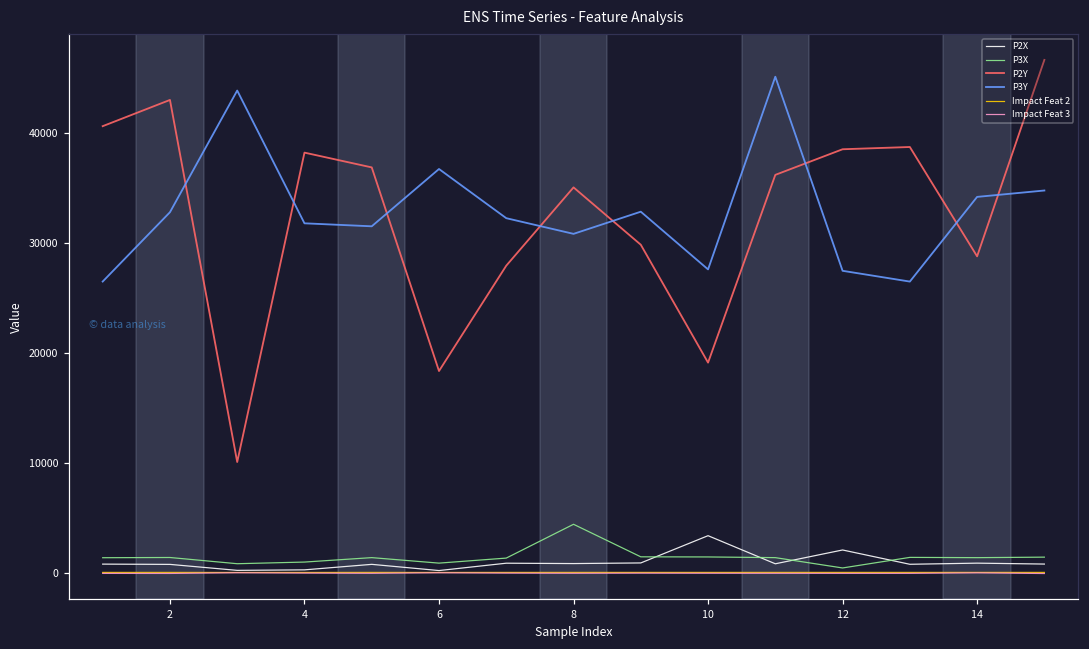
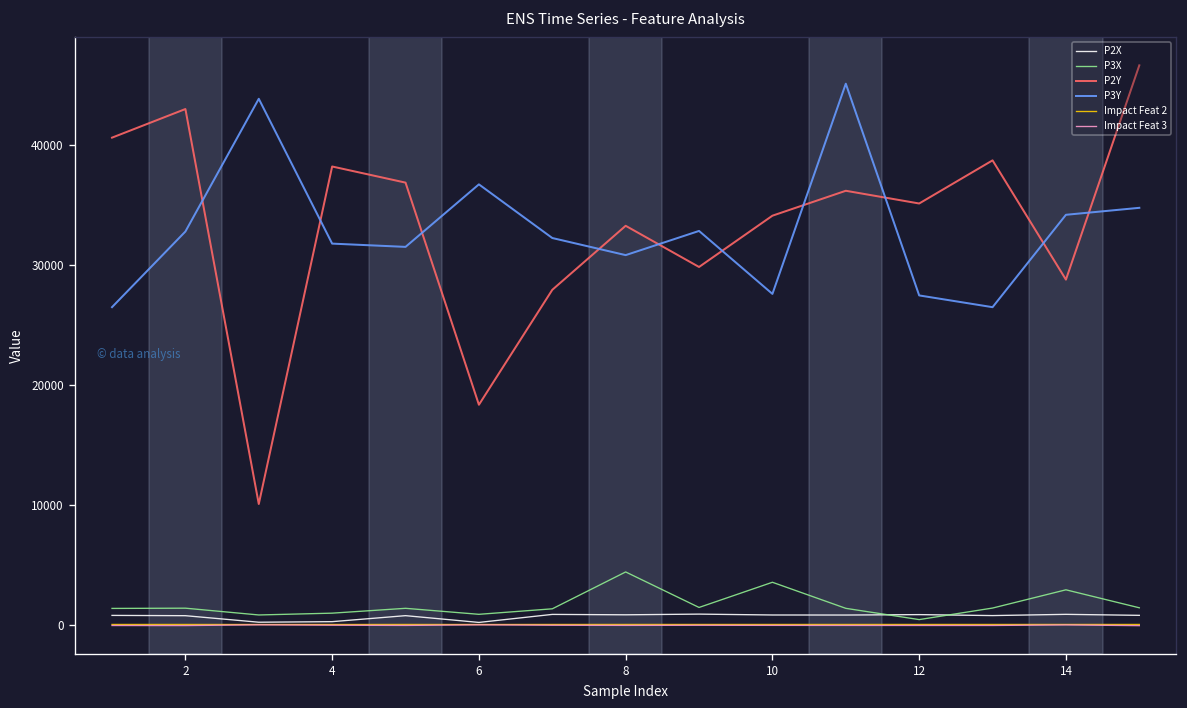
P2Y, 8: 35000 -> 33000
P2X, 10: 3000 -> 1000
P3X, 10: 1000 -> 4000
P2Y, 10: 19000 -> 34000
P2X, 12: 2000 -> 1000
P2Y, 12: 39000 -> 35000
P3X, 14: 1000 -> 3000
